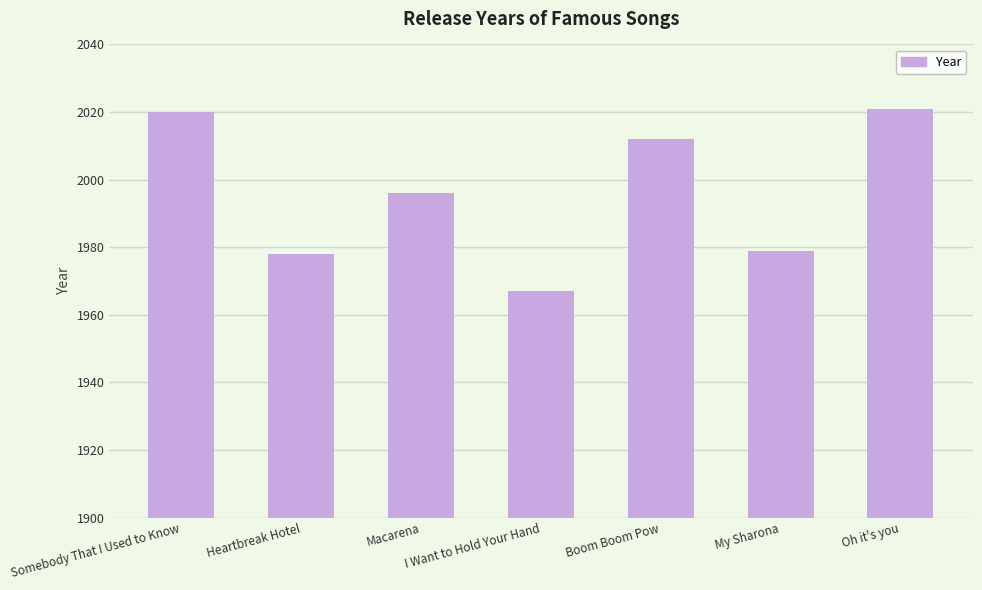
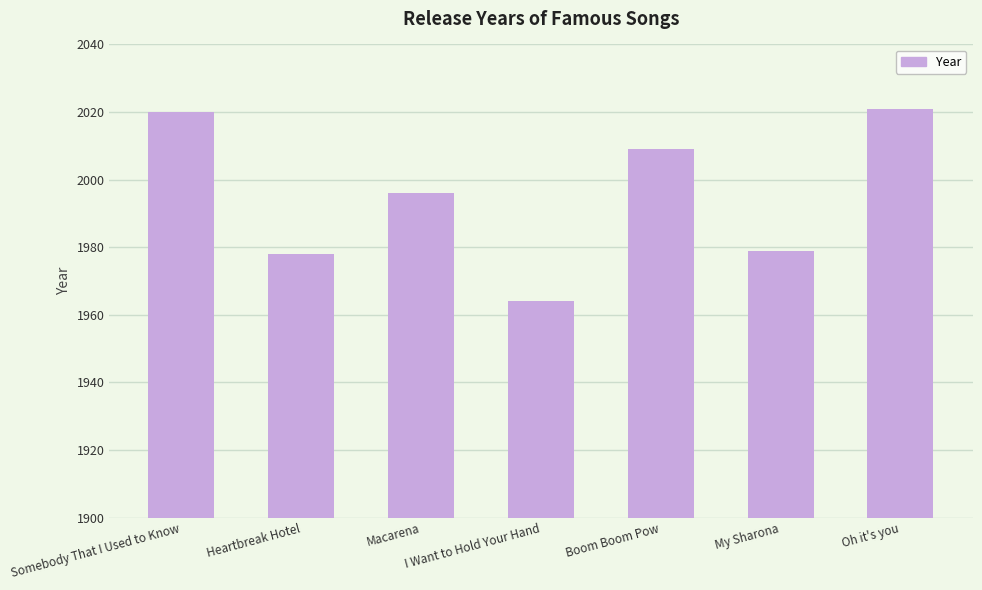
I Want to Hold Your Hand: 1967 -> 1964
Boom Boom Pow: 2012 -> 2009
